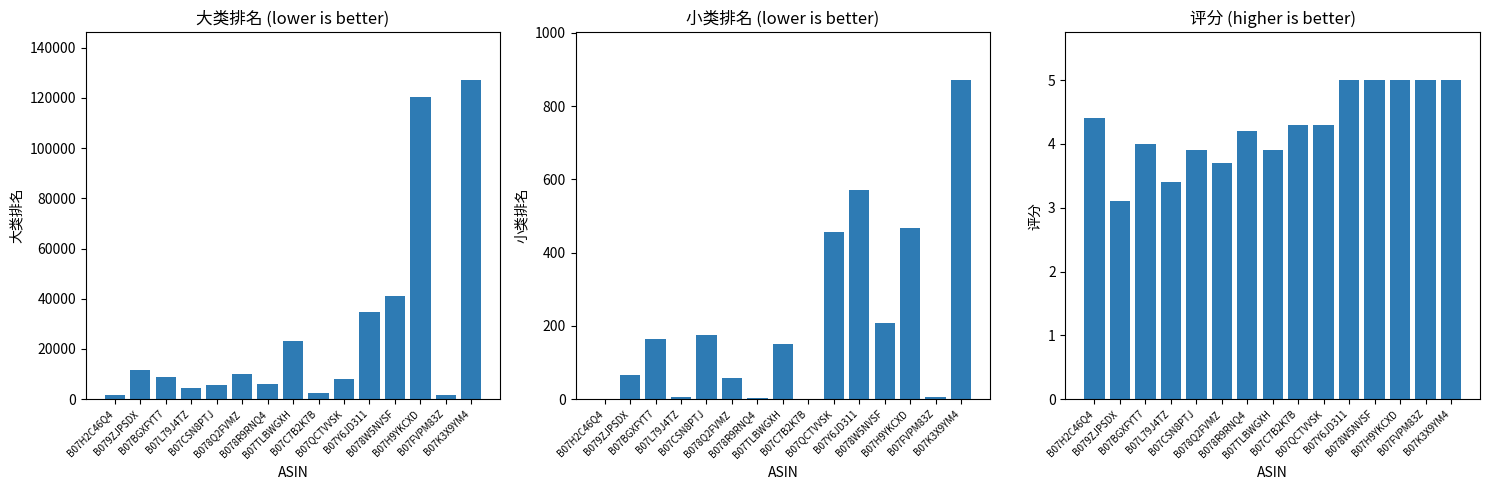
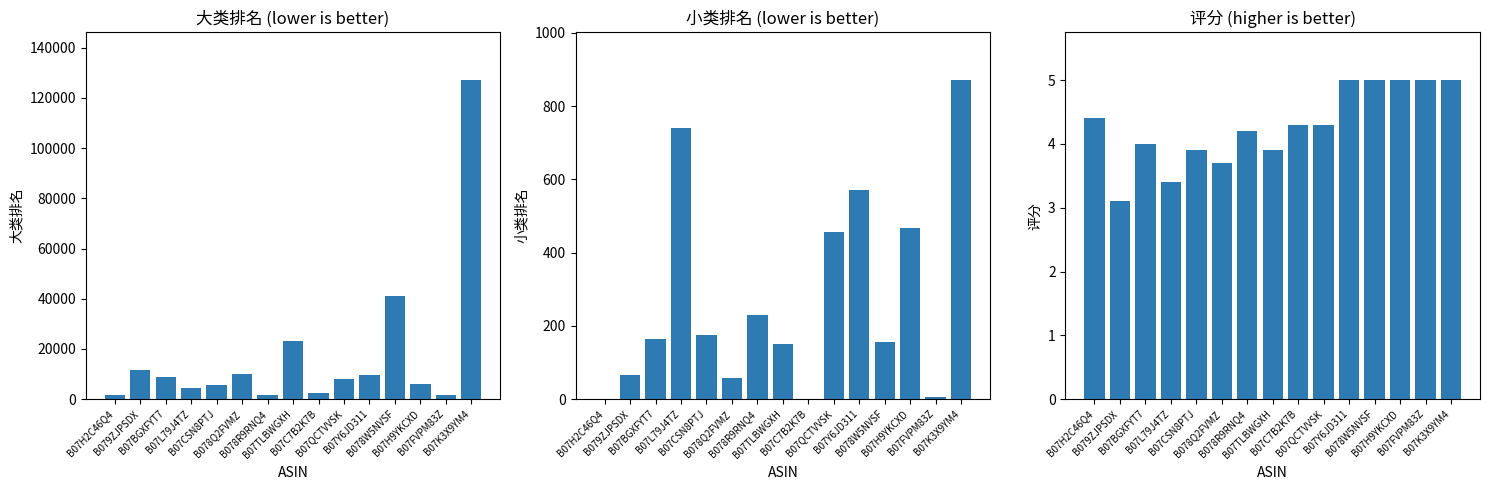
大类排名 (lower is better), B078R9RNQ4: 6000 -> 2000
大类排名 (lower is better), B07Y6JD311: 35000 -> 10000
大类排名 (lower is better), B07H9YKCXD: 120000 -> 6000
小类排名 (lower is better), B07L79J4TZ: 10 -> 740
小类排名 (lower is better), B078R9RNQ4: 0 -> 230
小类排名 (lower is better), B078W5NVSF: 210 -> 160
